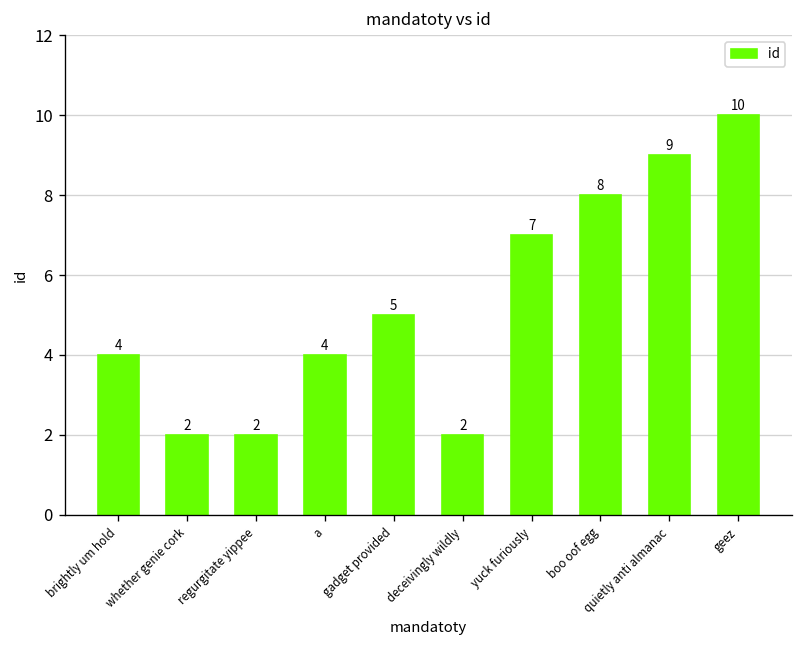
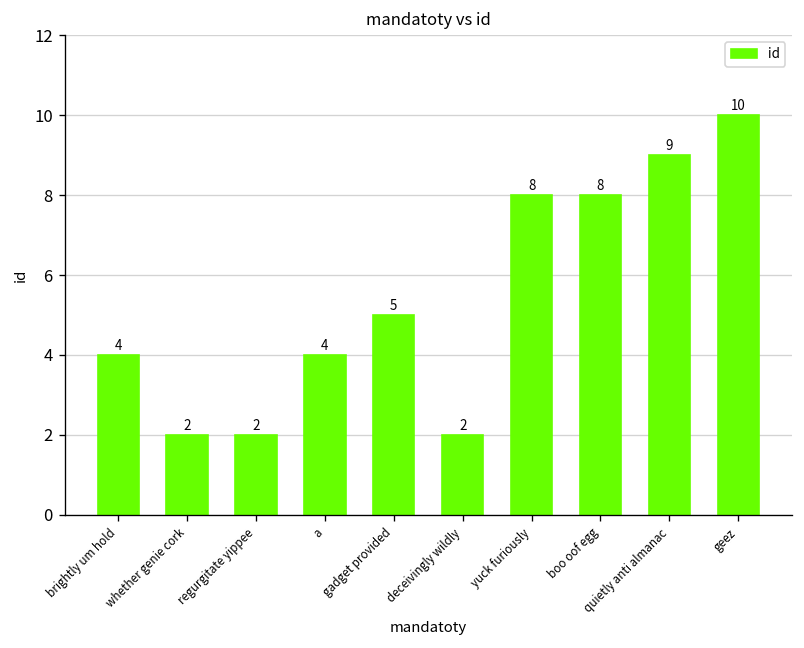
yuck furiously: 7 -> 8
